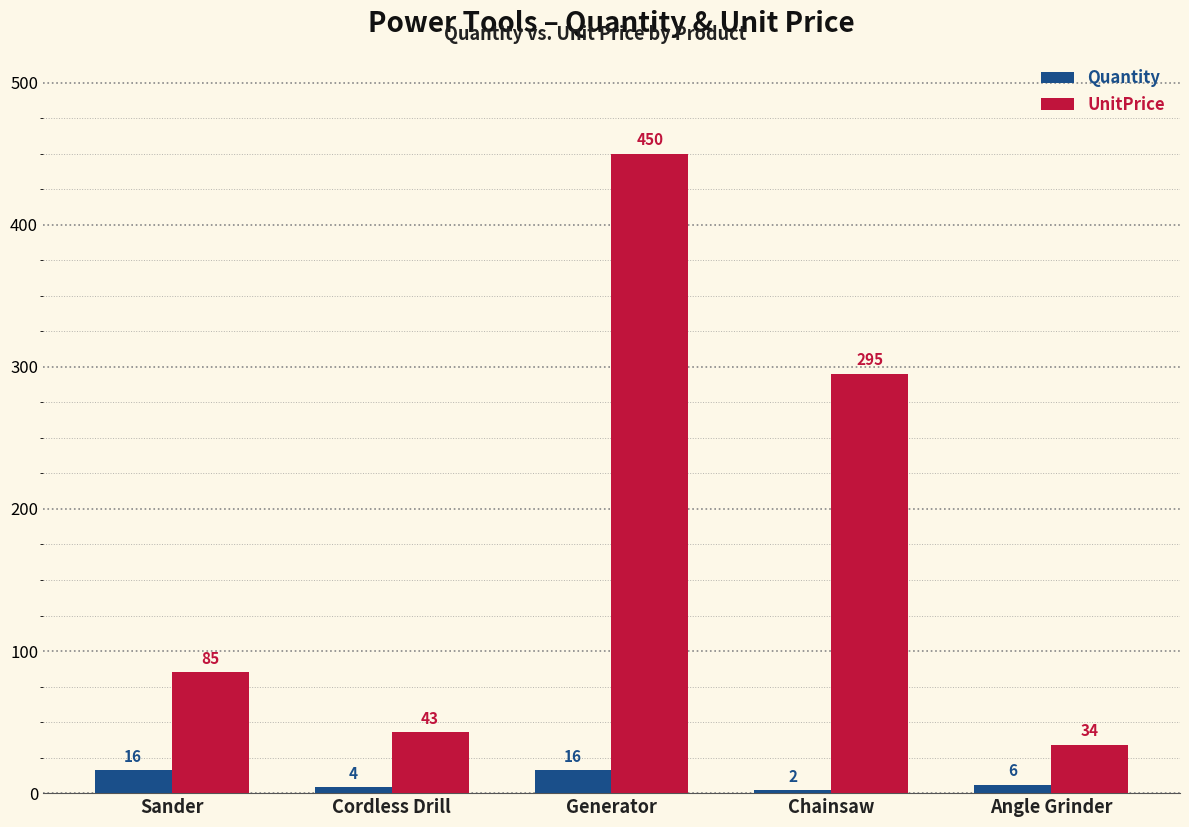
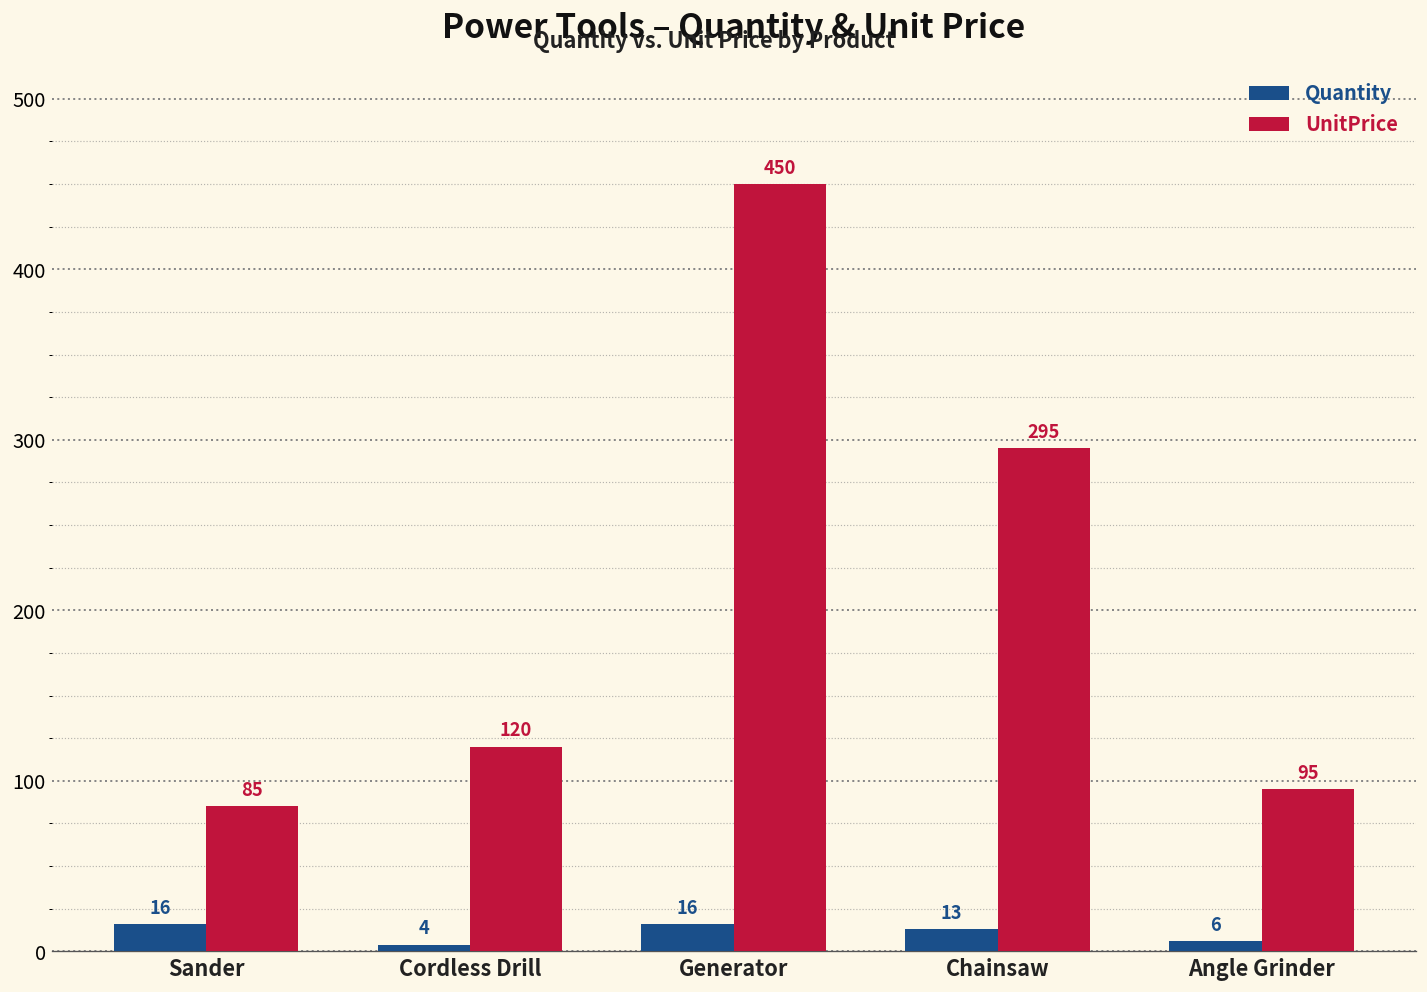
UnitPrice, Cordless Drill: 43 -> 120
Quantity, Chainsaw: 2 -> 13
UnitPrice, Angle Grinder: 34 -> 95
